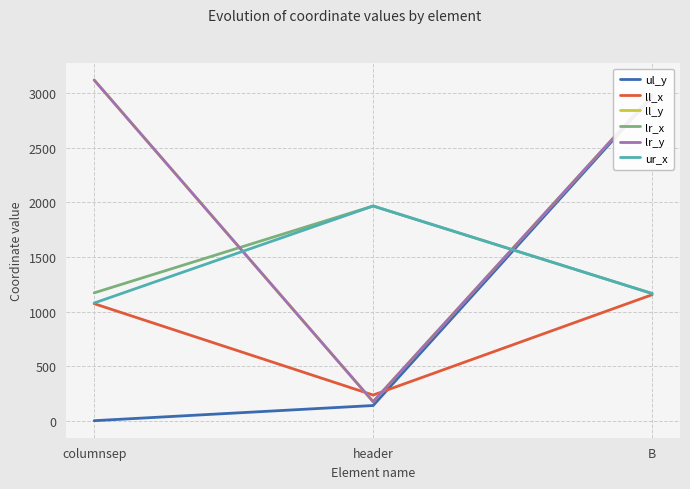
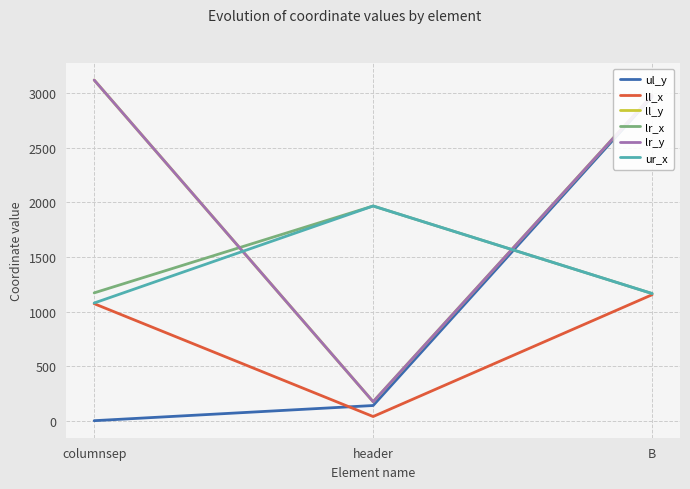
ll_x, header: 240 -> 40
